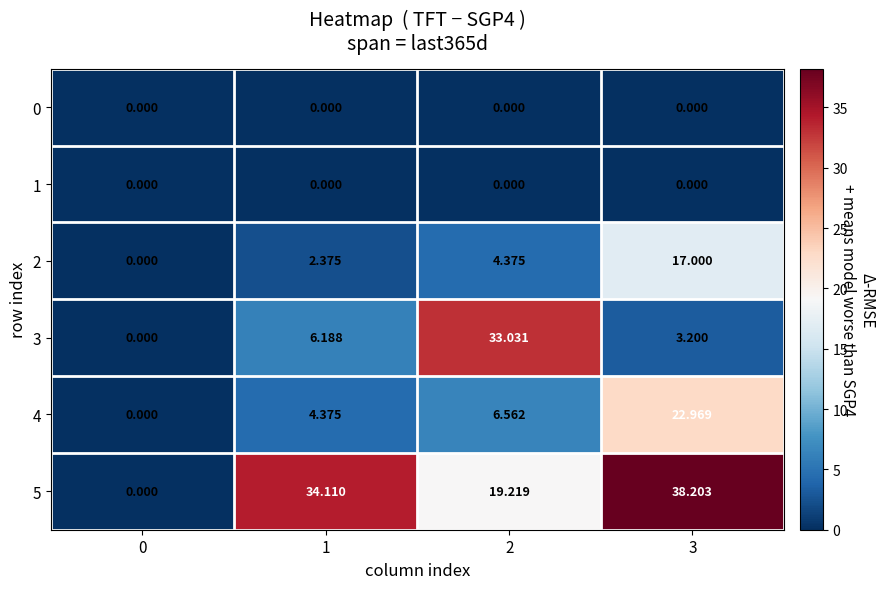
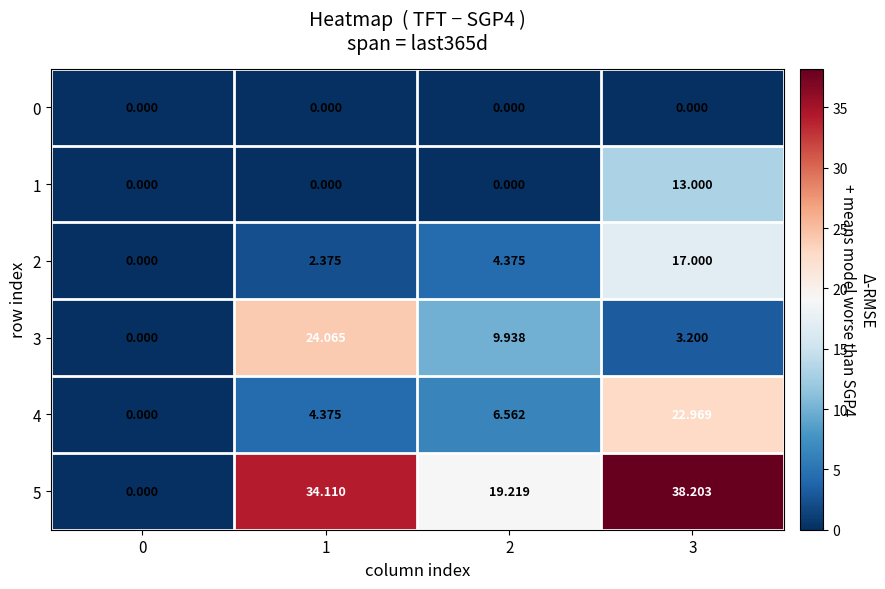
1, 3: 0.000 -> 13.000
3, 1: 6.188 -> 24.065
3, 2: 33.031 -> 9.938
